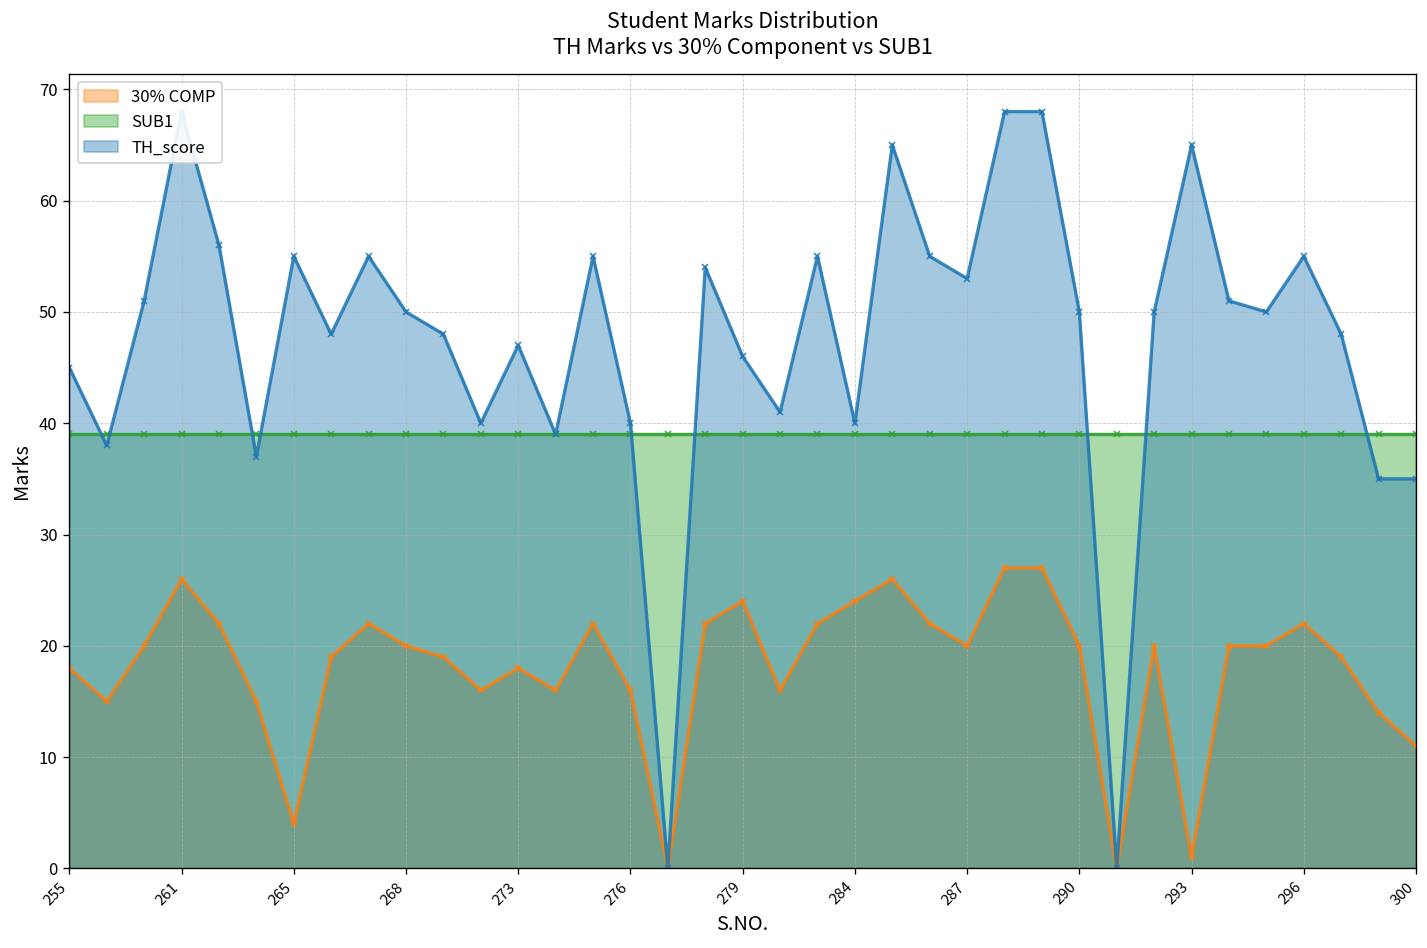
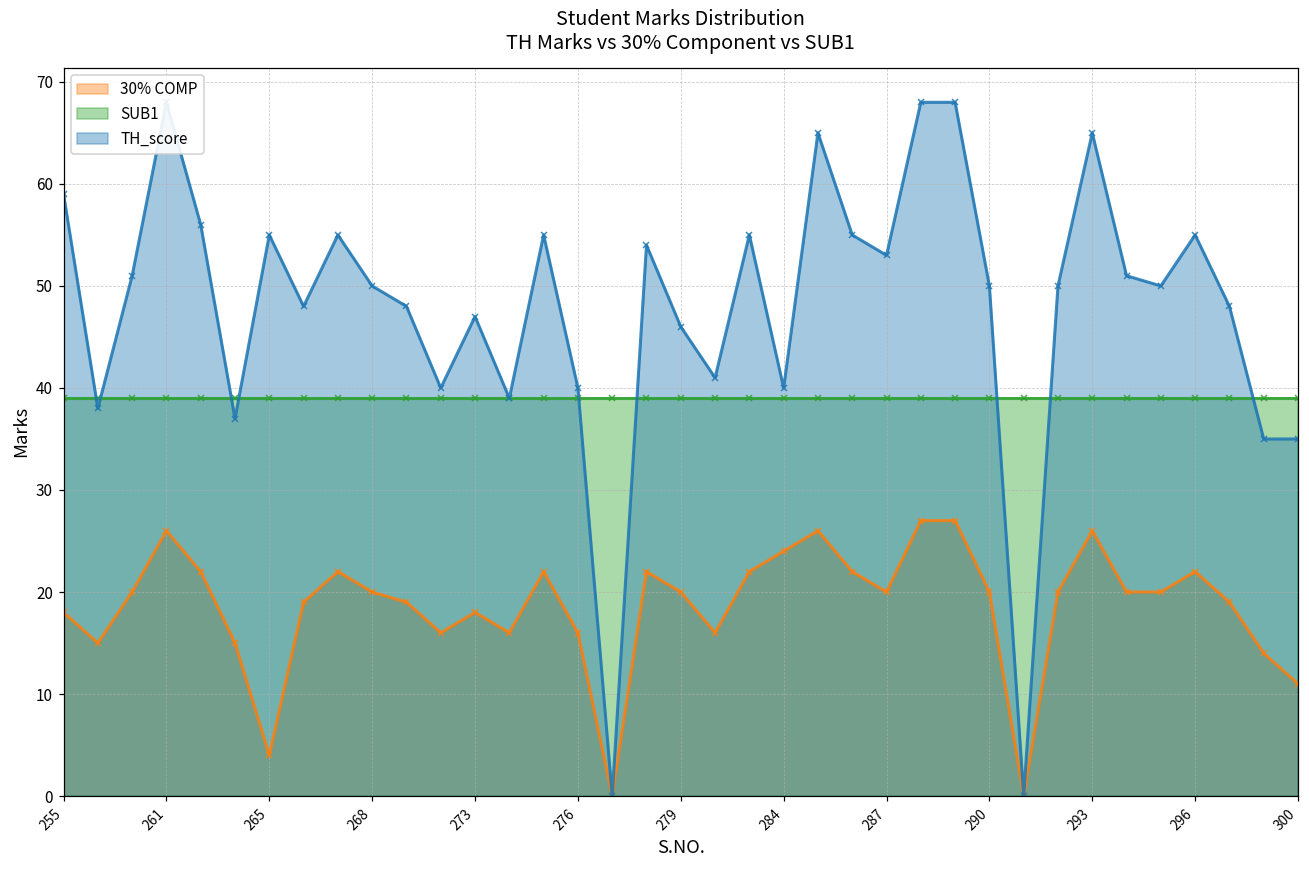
TH_score, 255: 45 -> 59
30% COMP, 279: 24 -> 20
30% COMP, 293: 1 -> 26
